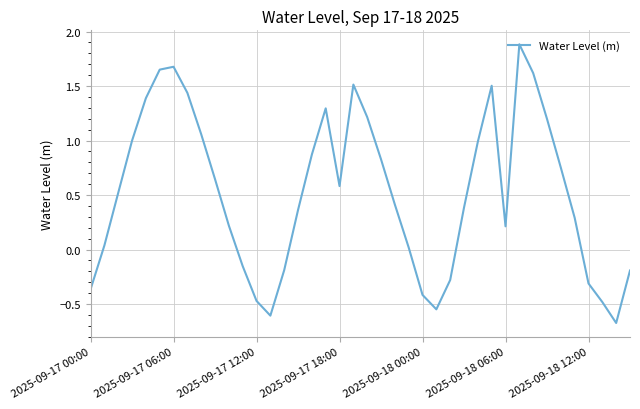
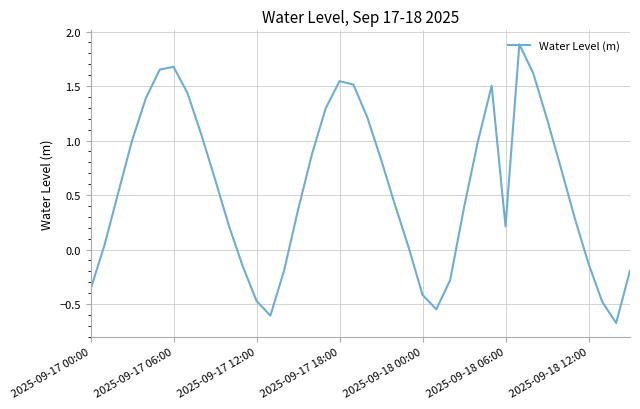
2025-09-17 18:00: 0.58 -> 1.55
2025-09-18 12:00: -0.31 -> -0.13
